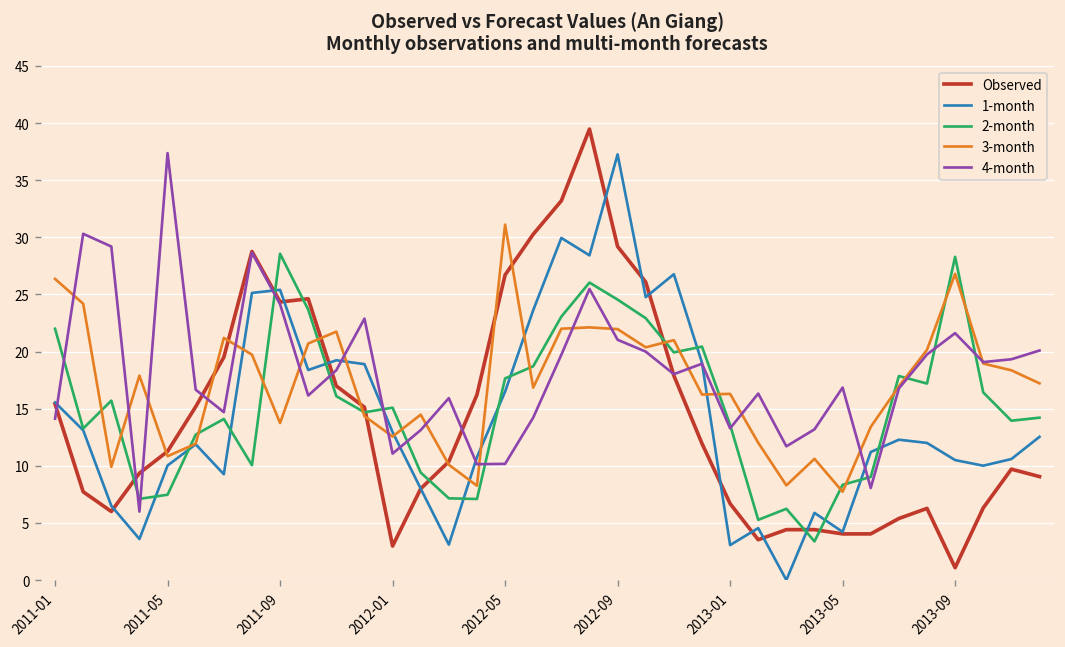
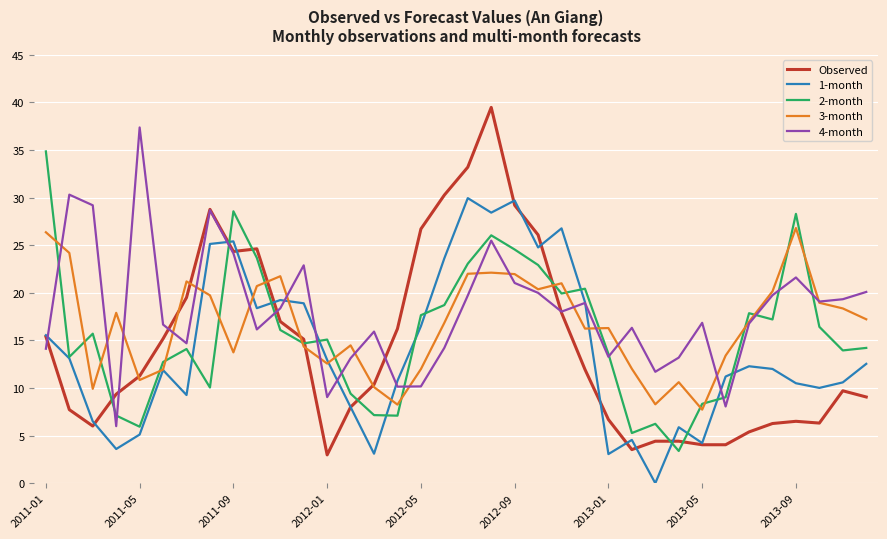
2-month, 2011-01: 22 -> 35
1-month, 2011-05: 10 -> 5
2-month, 2011-05: 7 -> 6
4-month, 2012-01: 11 -> 9
3-month, 2012-05: 31 -> 12
1-month, 2012-09: 37 -> 30
Observed, 2013-09: 1 -> 7
